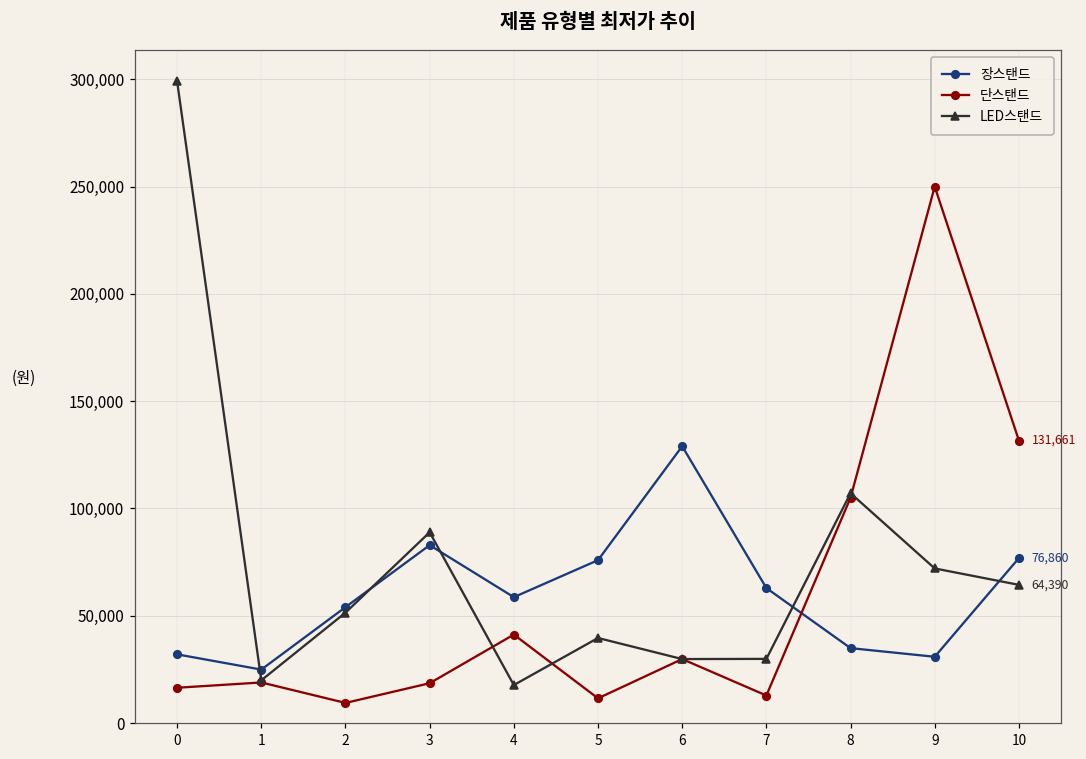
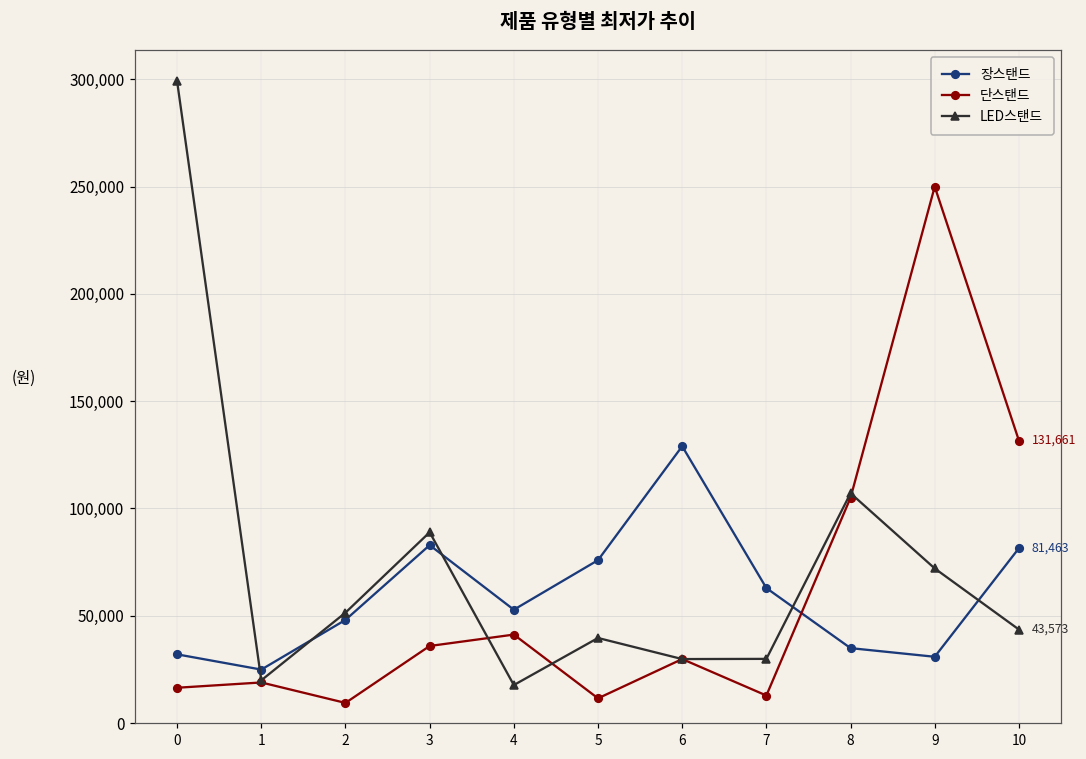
장스탠드, 2: 54,000 -> 48,000
단스탠드, 3: 19,000 -> 36,000
장스탠드, 4: 59,000 -> 53,000
장스탠드, 10: 76,860 -> 81,463
LED스탠드, 10: 64,390 -> 43,573
